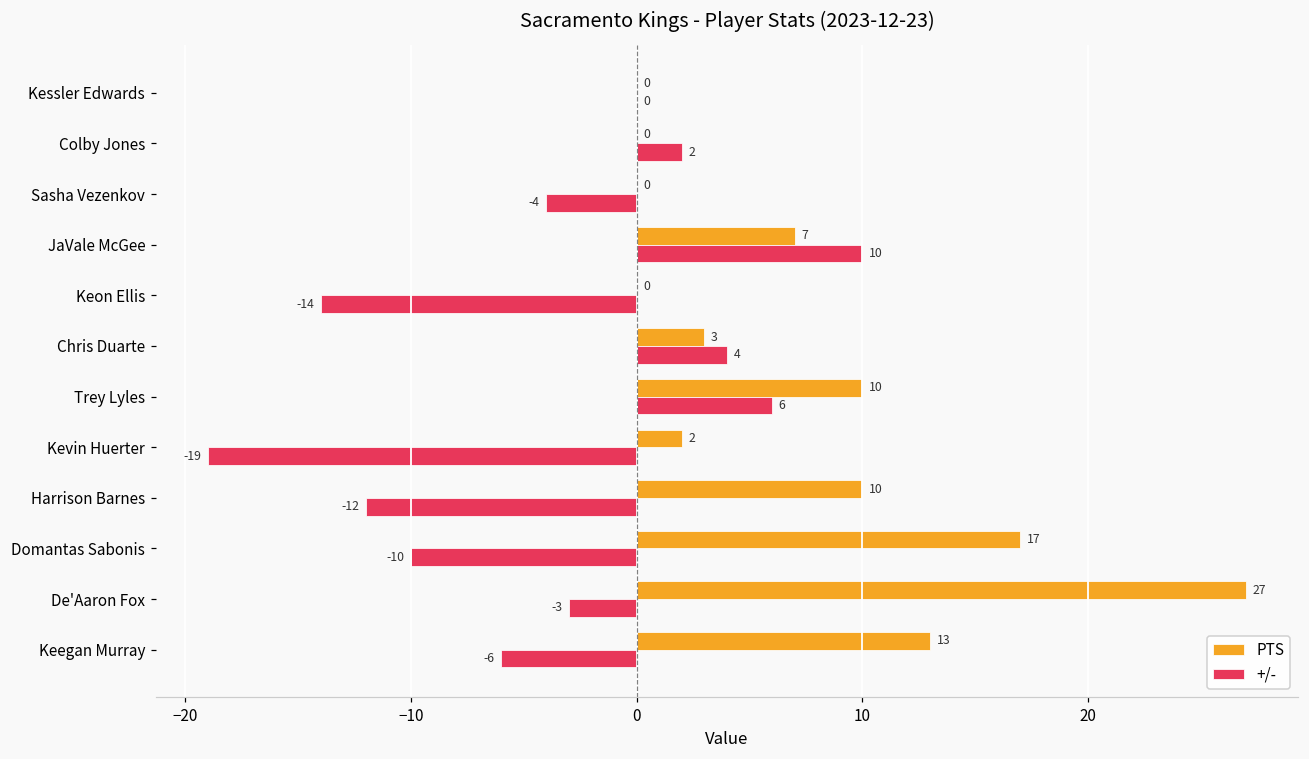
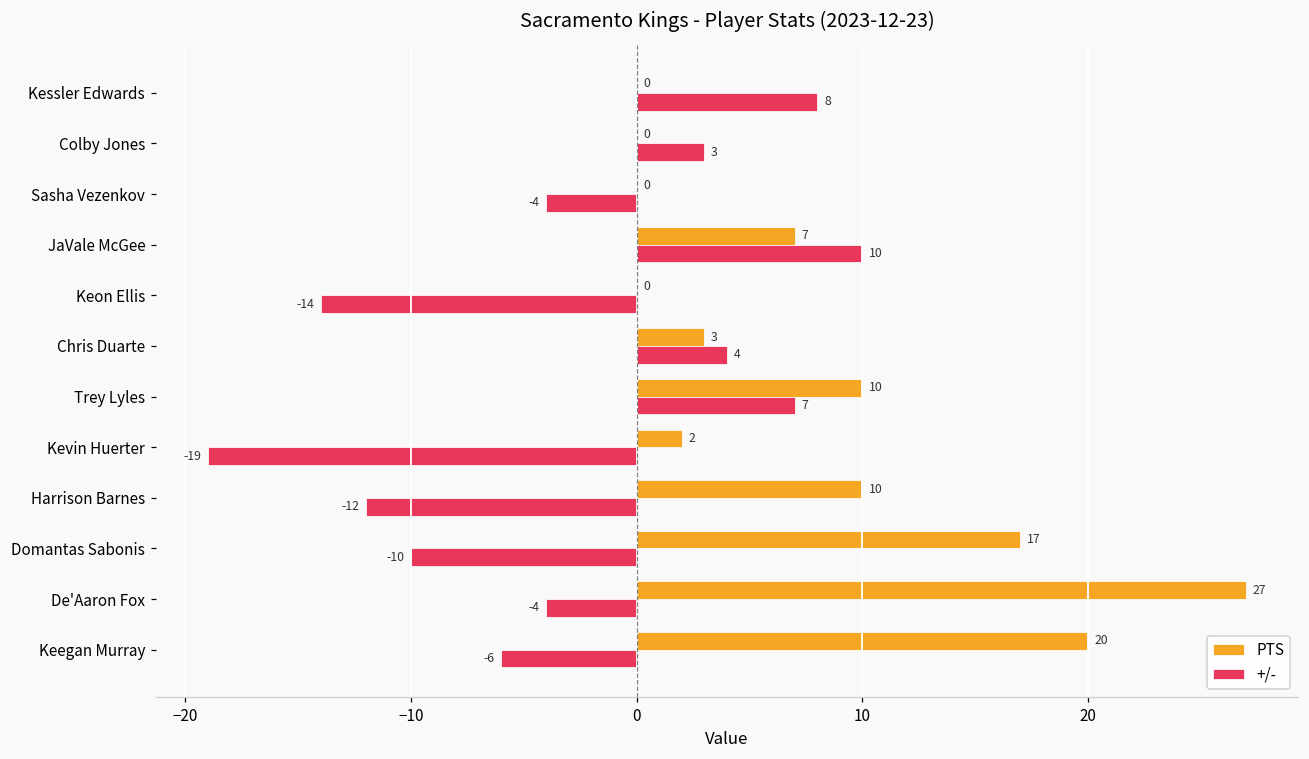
+/-, Kessler Edwards: 0 -> 8
+/-, Colby Jones: 2 -> 3
+/-, Trey Lyles: 6 -> 7
+/-, De'Aaron Fox: -3 -> -4
PTS, Keegan Murray: 13 -> 20
